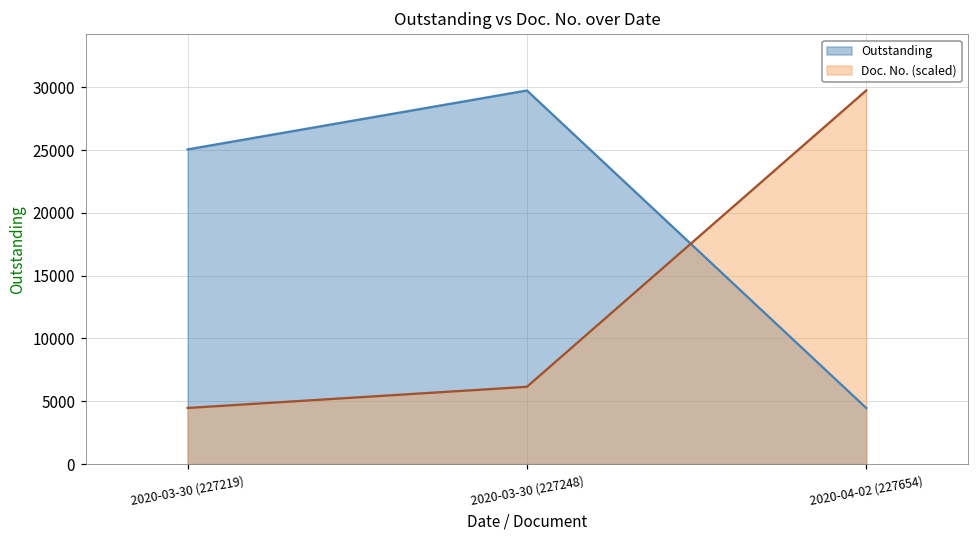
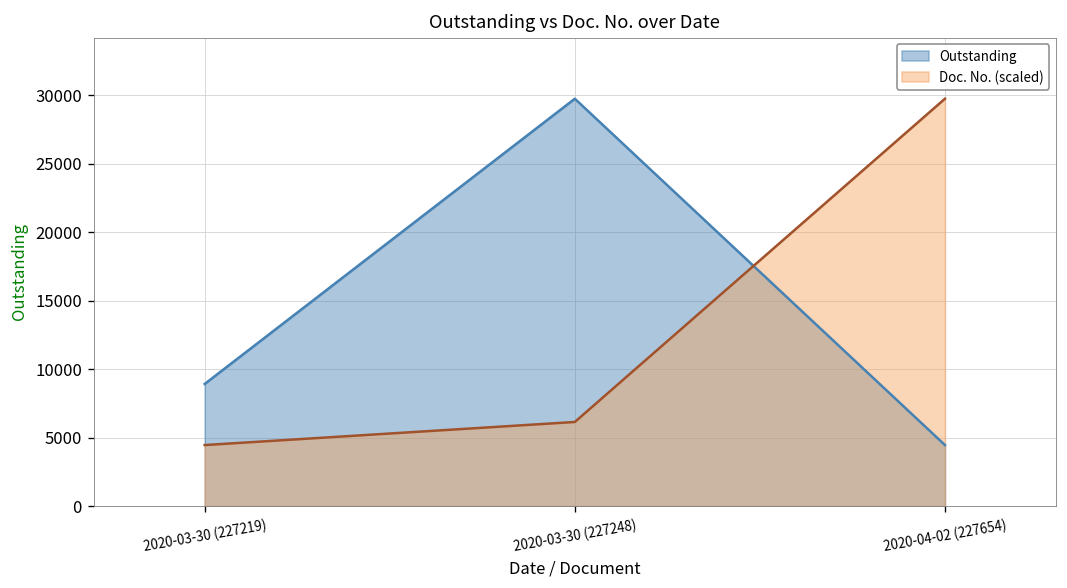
Outstanding, 2020-03-30 (227219): 25100 -> 8900
